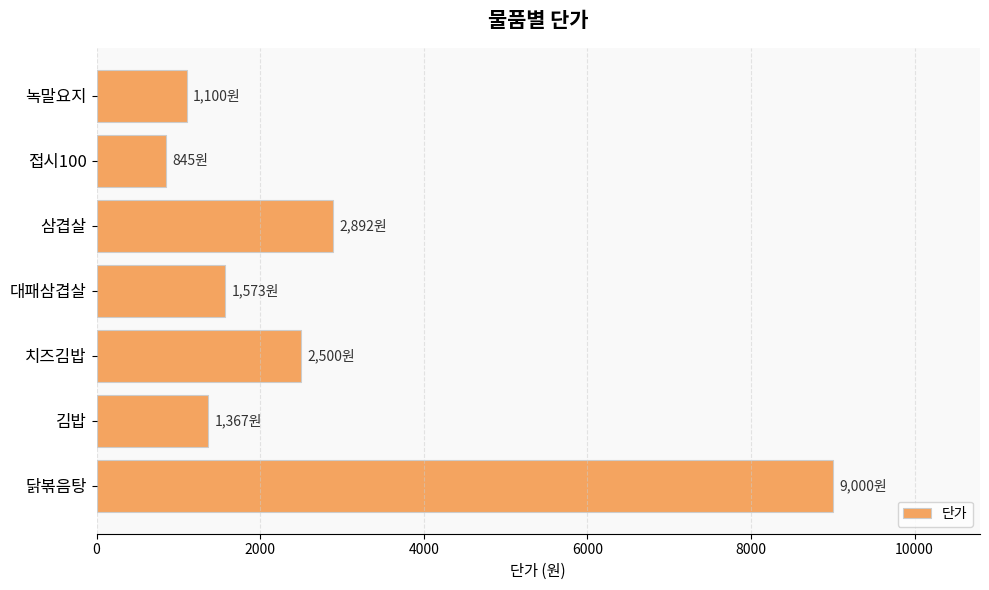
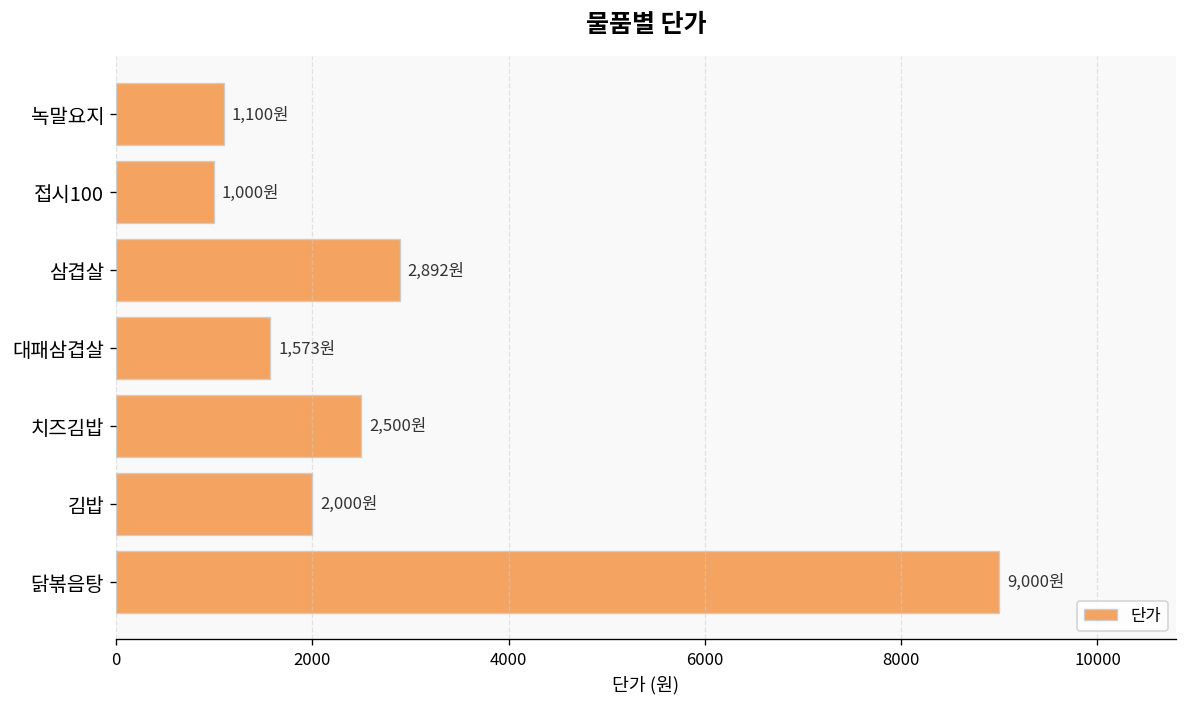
접시100: 845원 -> 1,000원
김밥: 1,367원 -> 2,000원
